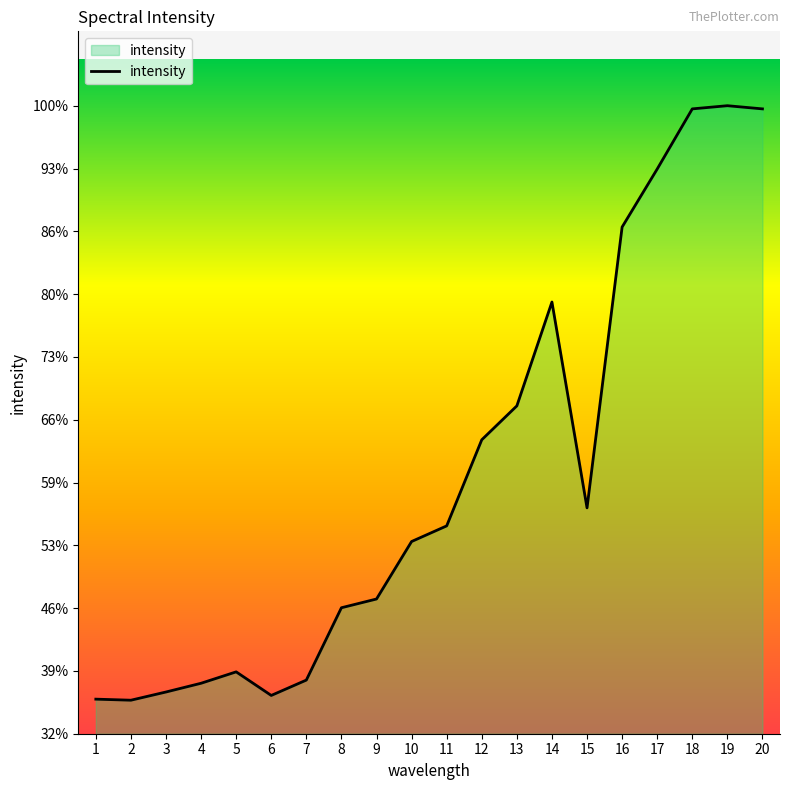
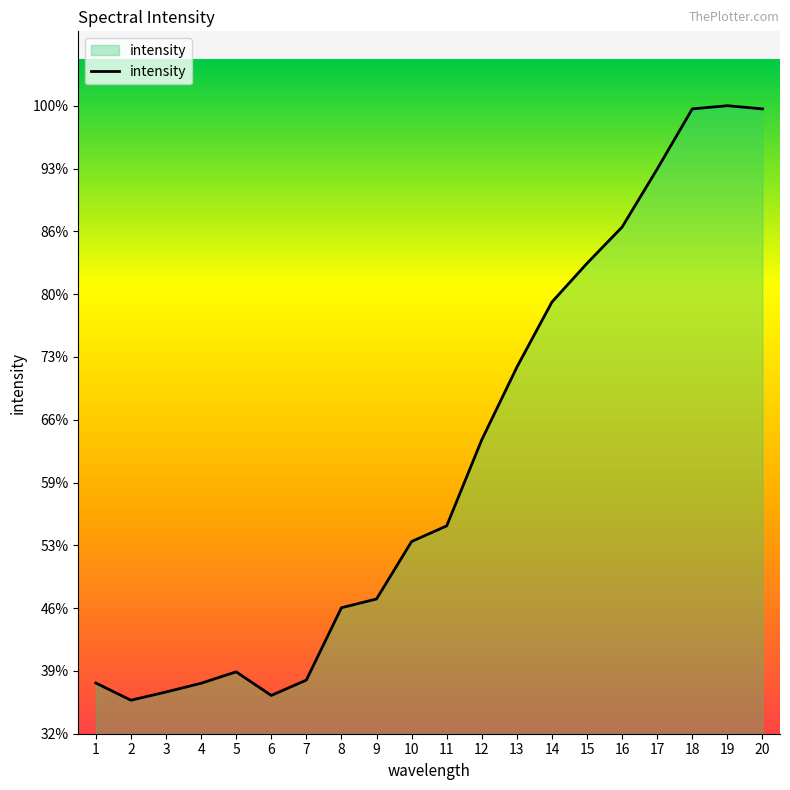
1: 36% -> 38%
13: 68% -> 72%
15: 57% -> 83%
